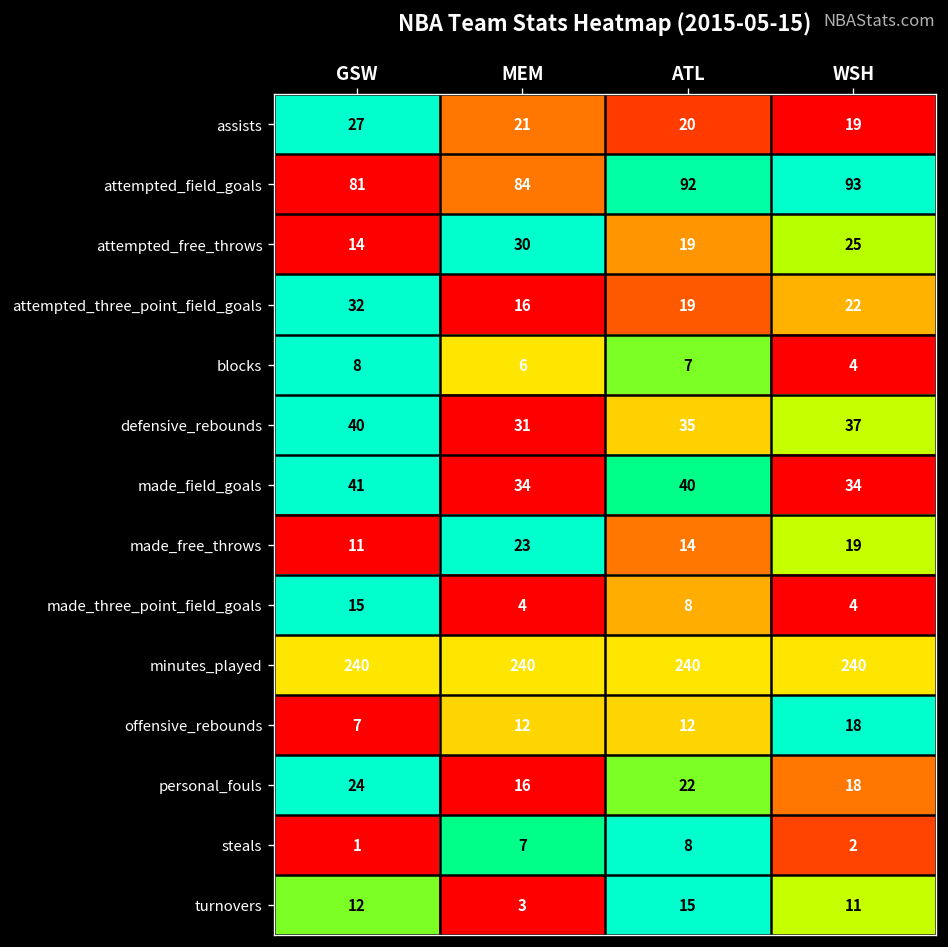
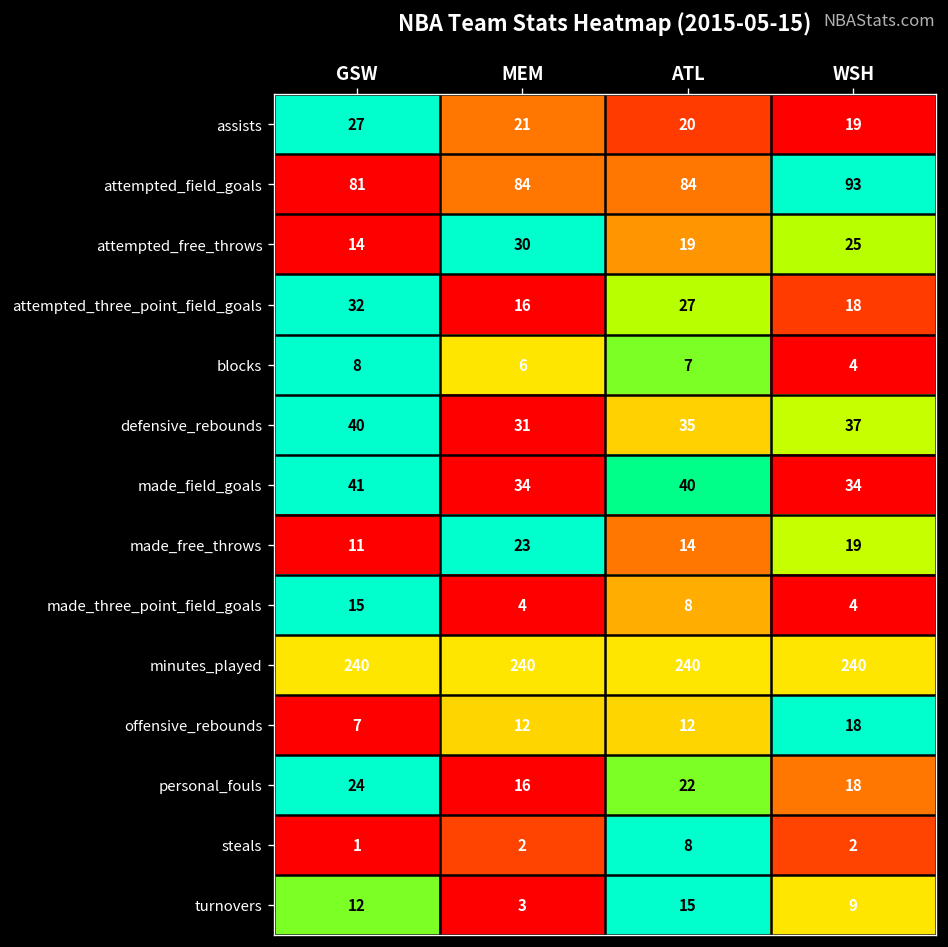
attempted_field_goals, ATL: 92 -> 84
attempted_three_point_field_goals, ATL: 19 -> 27
attempted_three_point_field_goals, WSH: 22 -> 18
steals, MEM: 7 -> 2
turnovers, WSH: 11 -> 9
